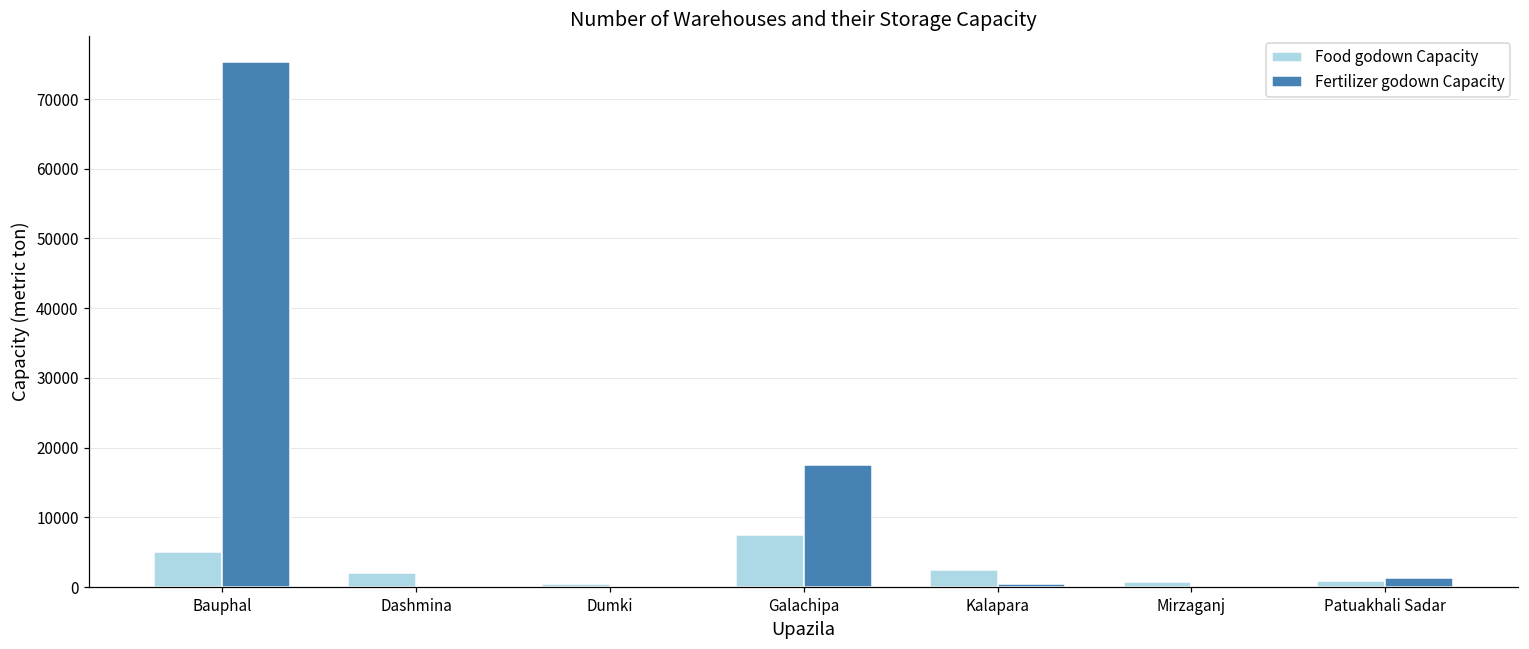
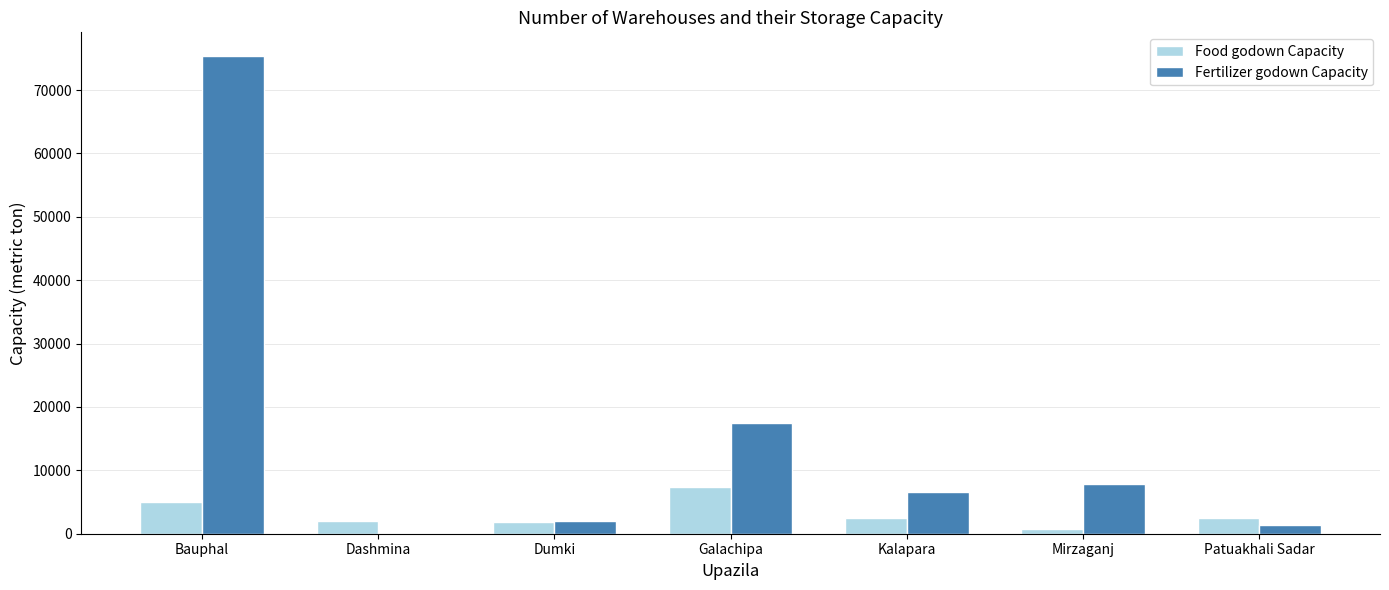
Food godown Capacity, Dumki: 1000 -> 2000
Fertilizer godown Capacity, Dumki: 0 -> 2000
Fertilizer godown Capacity, Kalapara: 1000 -> 7000
Fertilizer godown Capacity, Mirzaganj: 0 -> 8000
Food godown Capacity, Patuakhali Sadar: 1000 -> 3000
